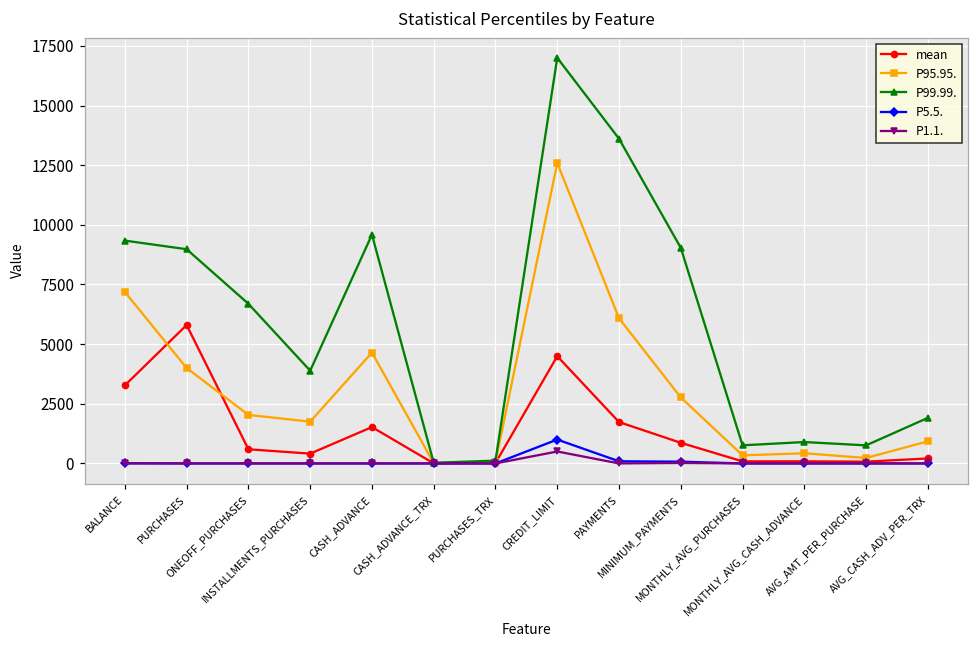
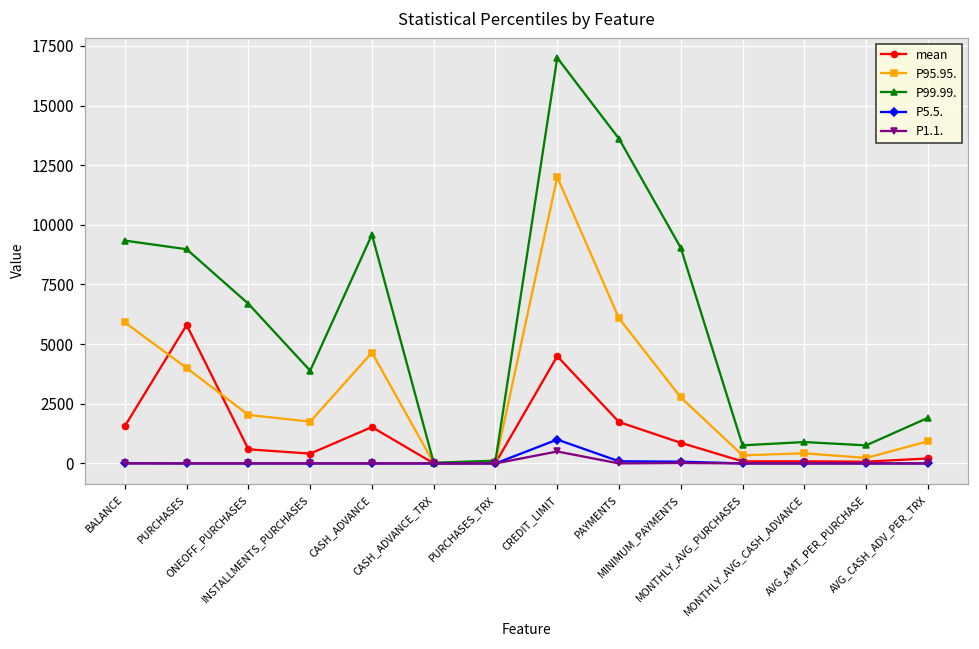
mean, BALANCE: 3300 -> 1600
P95.95., BALANCE: 7200 -> 5900
P95.95., CREDIT_LIMIT: 12600 -> 12000
